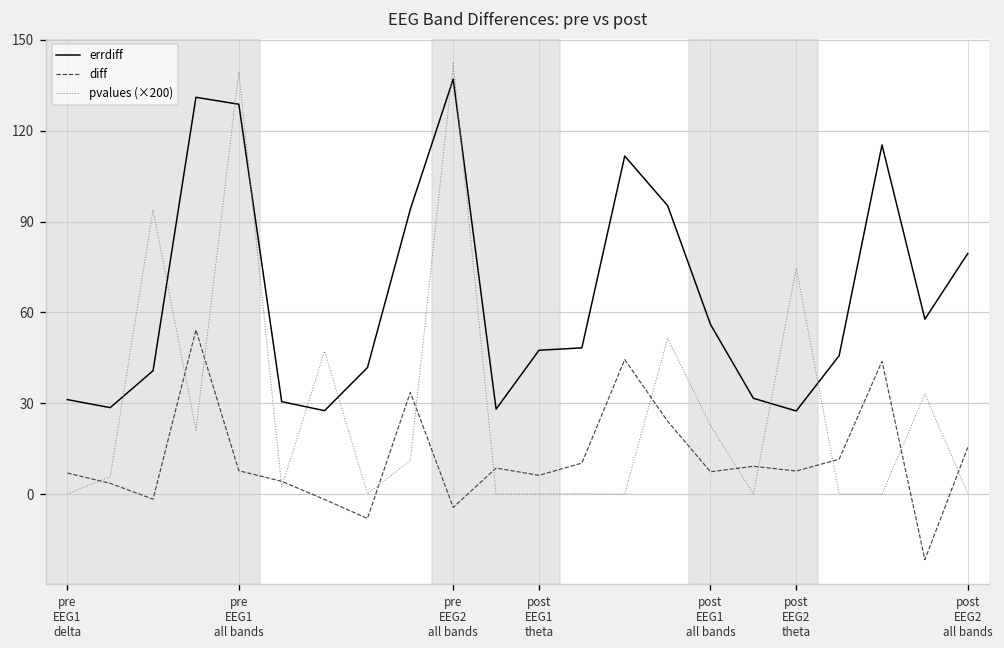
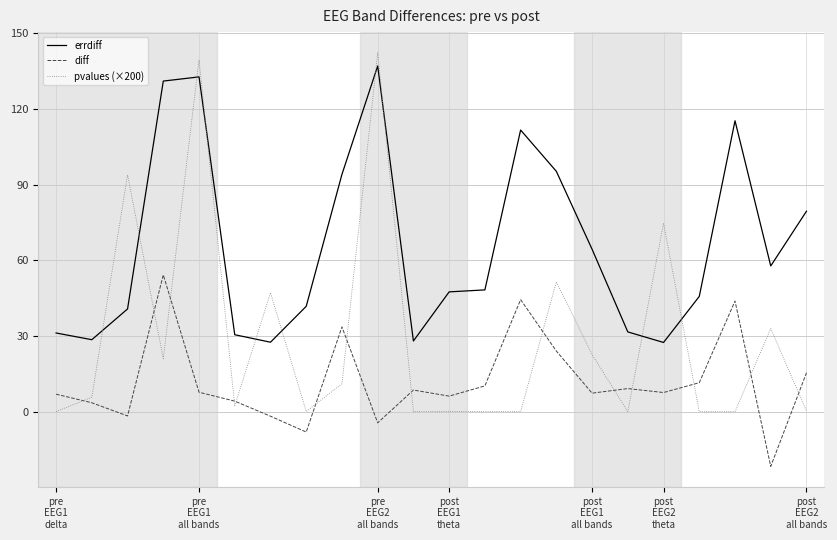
errdiff, pre EEG1 all bands: 129 -> 133
errdiff, post EEG1 all bands: 56 -> 64
